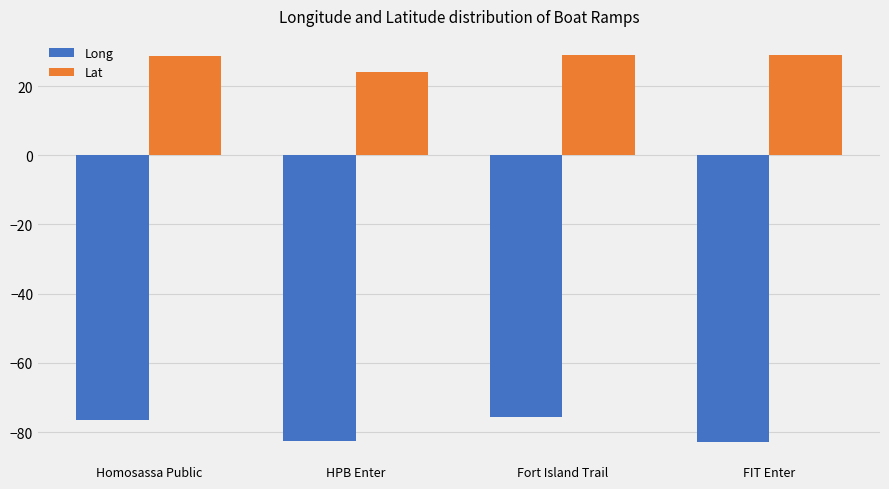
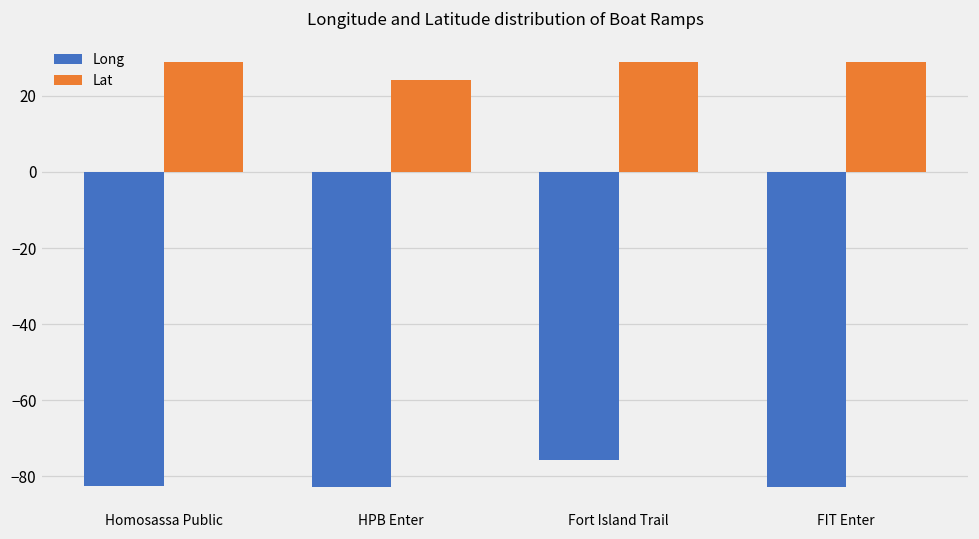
Long, Homosassa Public: -77 -> -83
